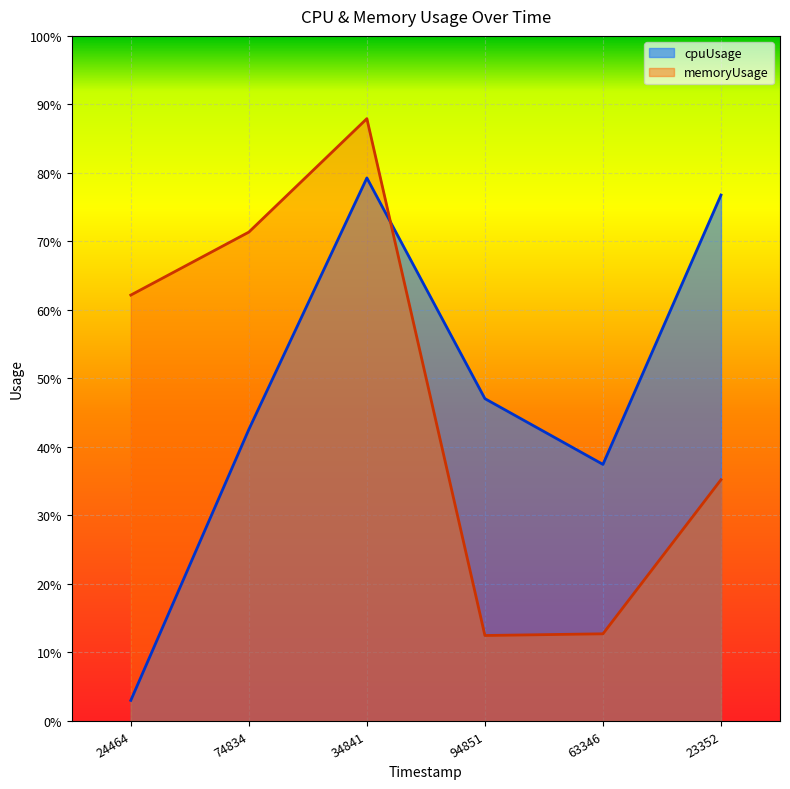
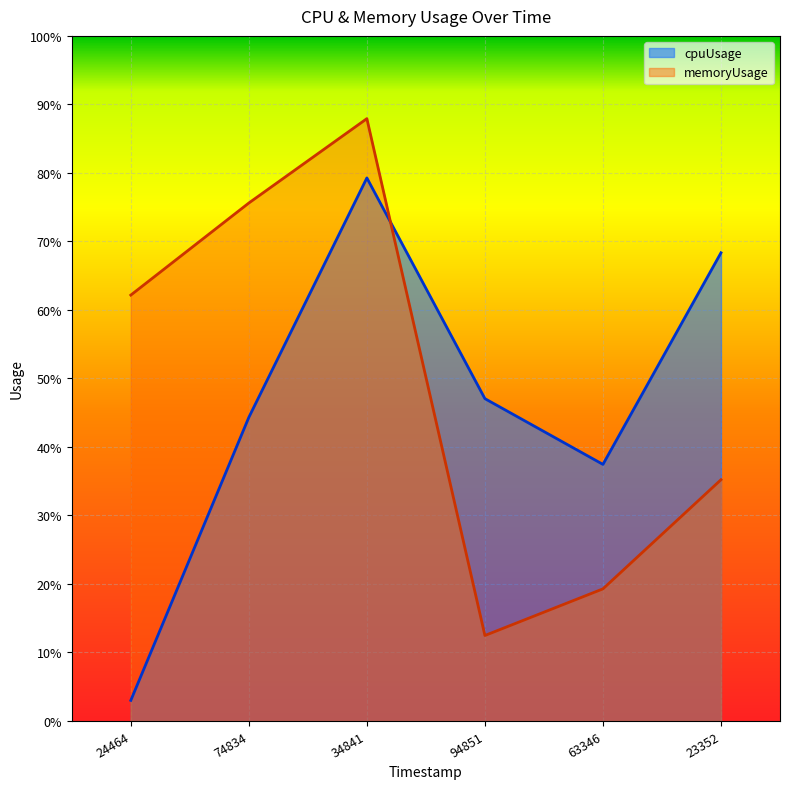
cpuUsage, 74834: 43% -> 44%
memoryUsage, 74834: 71% -> 76%
memoryUsage, 63346: 13% -> 19%
cpuUsage, 23352: 77% -> 68%
